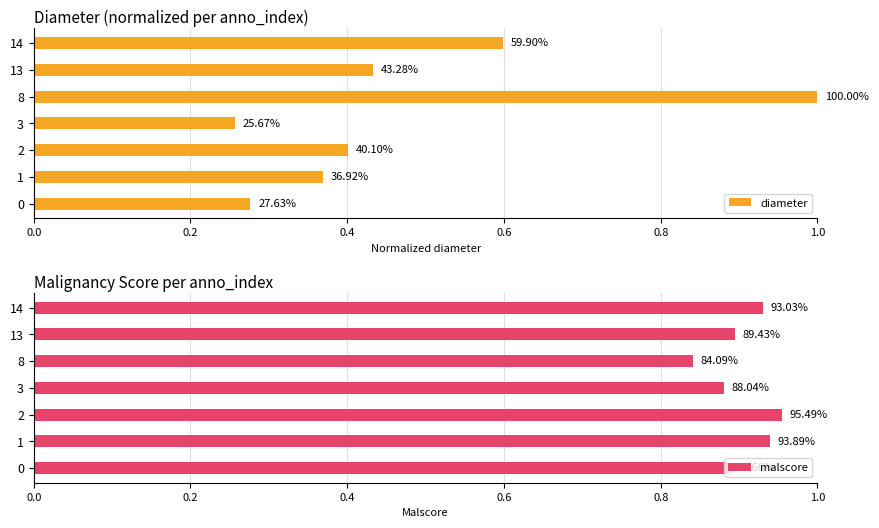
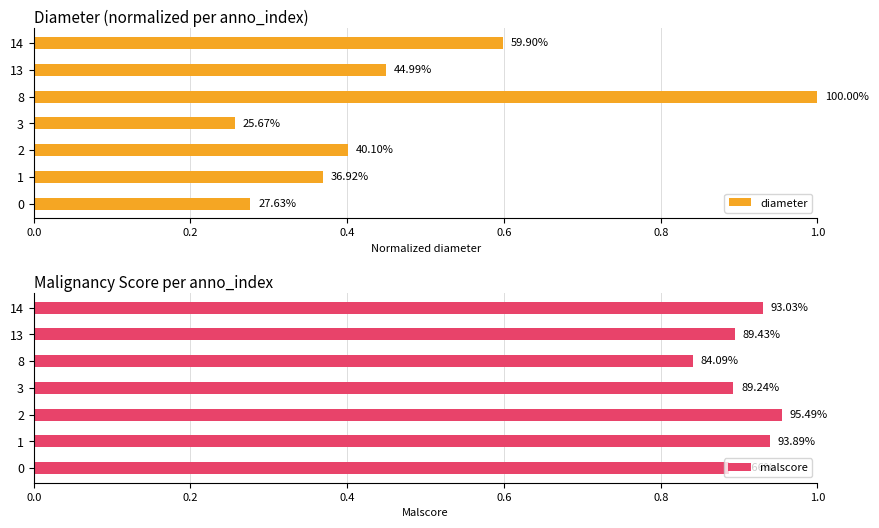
Diameter (normalized per anno_index), 13: 43.28% -> 44.99%
Malignancy Score per anno_index, 3: 88.04% -> 89.24%
